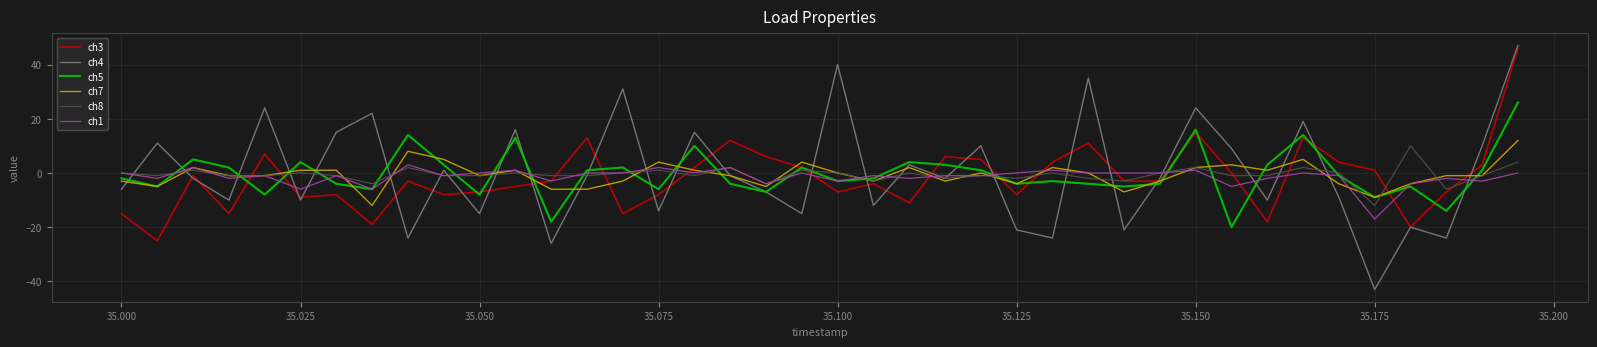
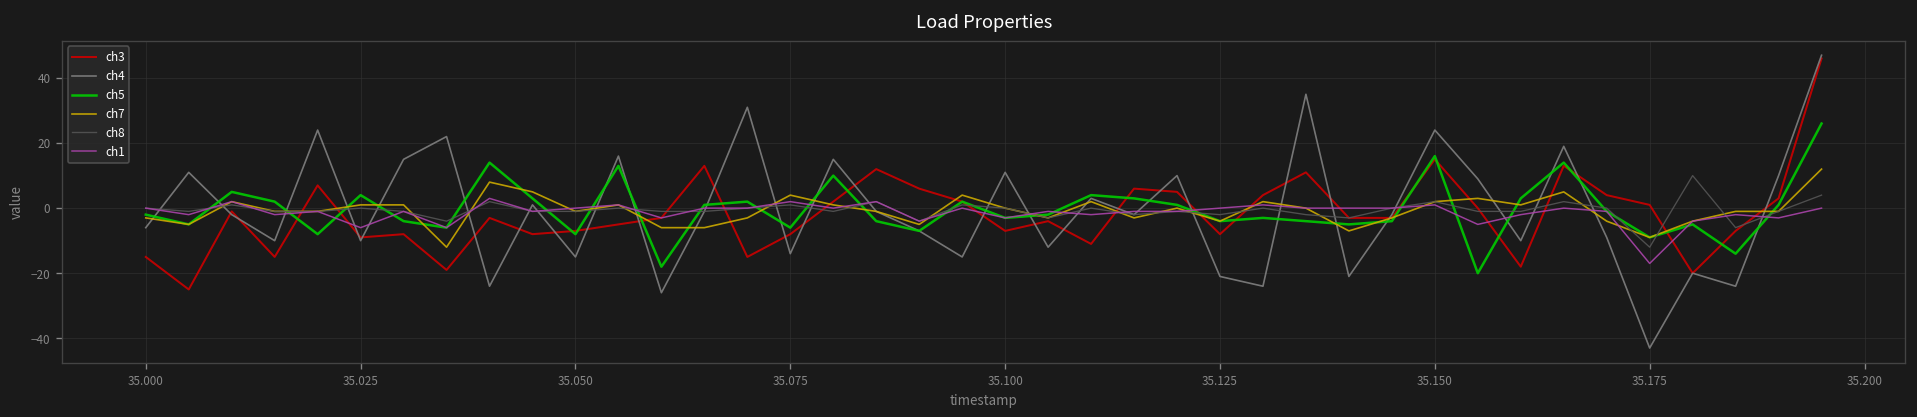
ch4, 35.100: 40 -> 11
